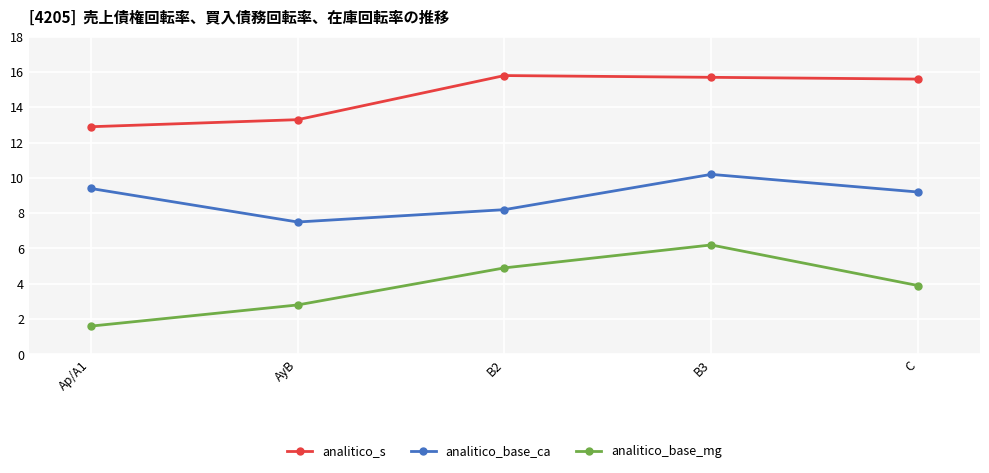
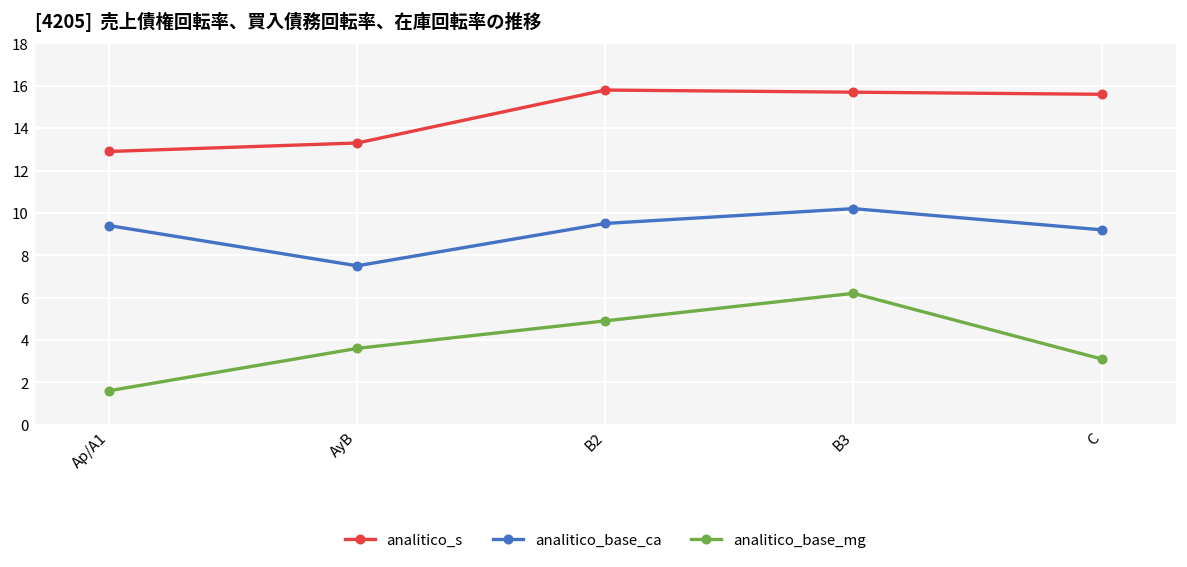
analitico_base_mg, AyB: 2.8 -> 3.6
analitico_base_ca, B2: 8.2 -> 9.5
analitico_base_mg, C: 3.9 -> 3.1
